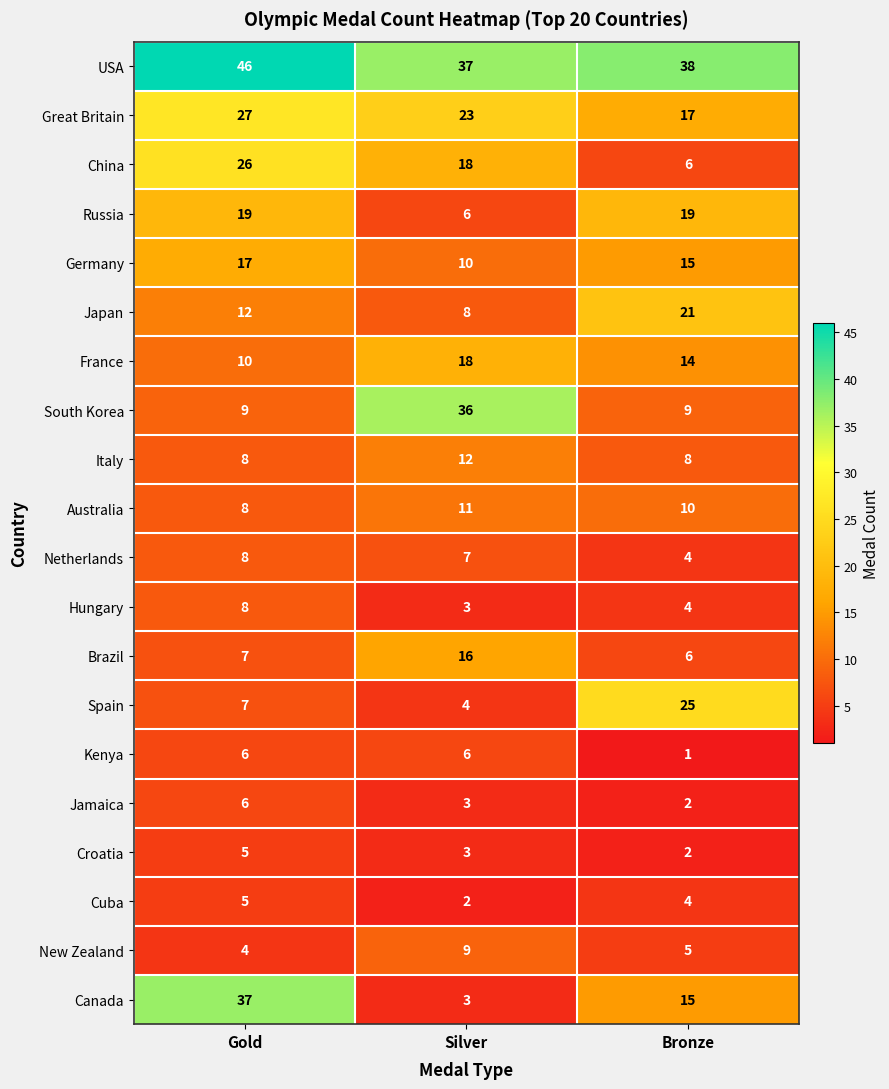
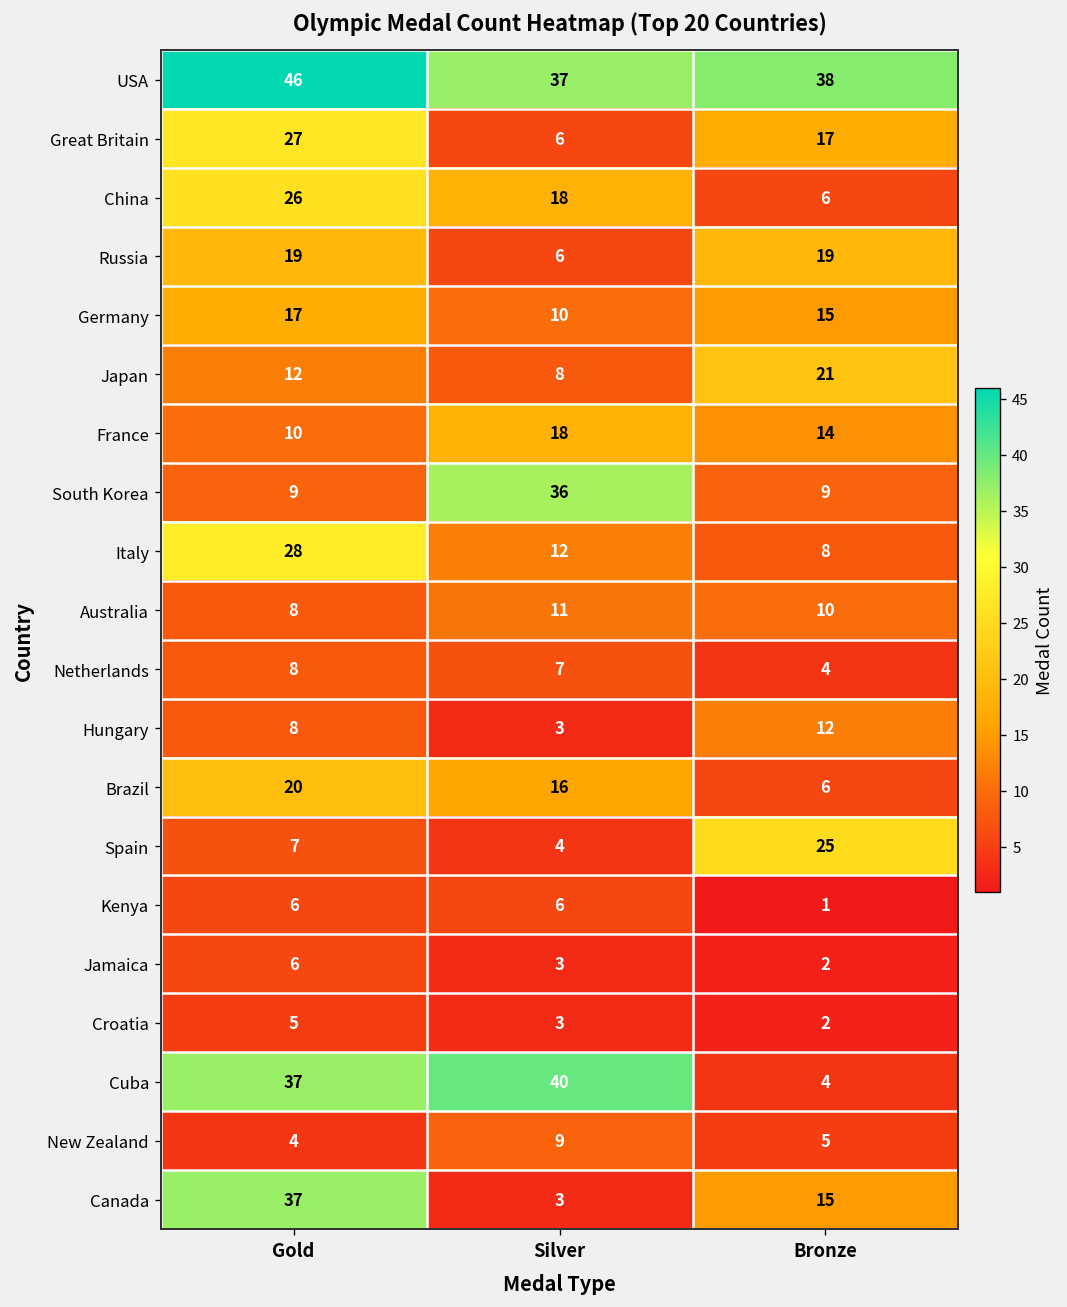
Great Britain, Silver: 23 -> 6
Italy, Gold: 8 -> 28
Hungary, Bronze: 4 -> 12
Brazil, Gold: 7 -> 20
Cuba, Gold: 5 -> 37
Cuba, Silver: 2 -> 40
